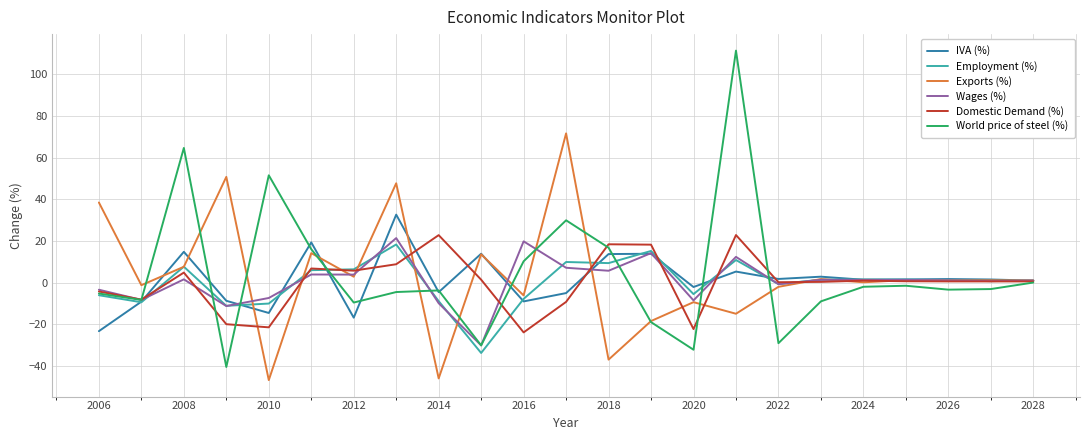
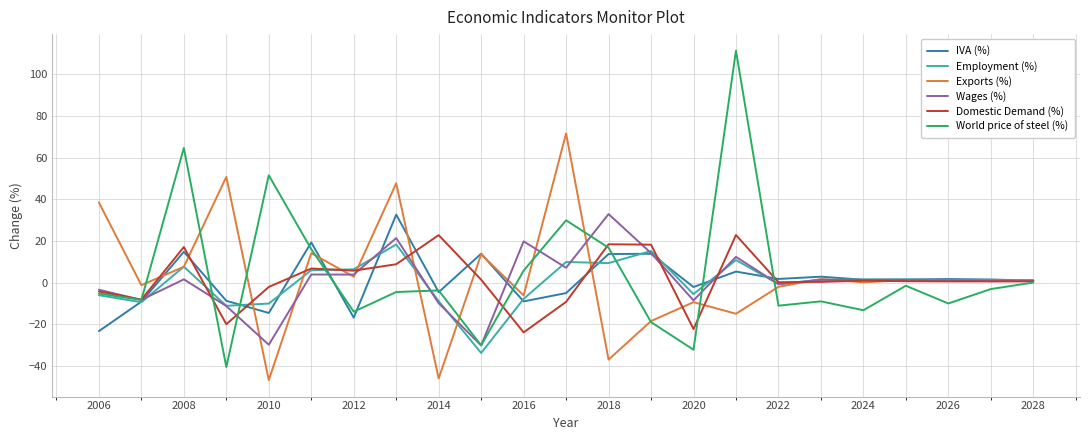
Domestic Demand (%), 2008: 5 -> 17
Wages (%), 2010: -7 -> -30
Domestic Demand (%), 2010: -21 -> -2
World price of steel (%), 2012: -10 -> -14
World price of steel (%), 2016: 10 -> 6
Wages (%), 2018: 6 -> 33
World price of steel (%), 2022: -29 -> -11
World price of steel (%), 2024: -2 -> -13
World price of steel (%), 2026: -3 -> -10
